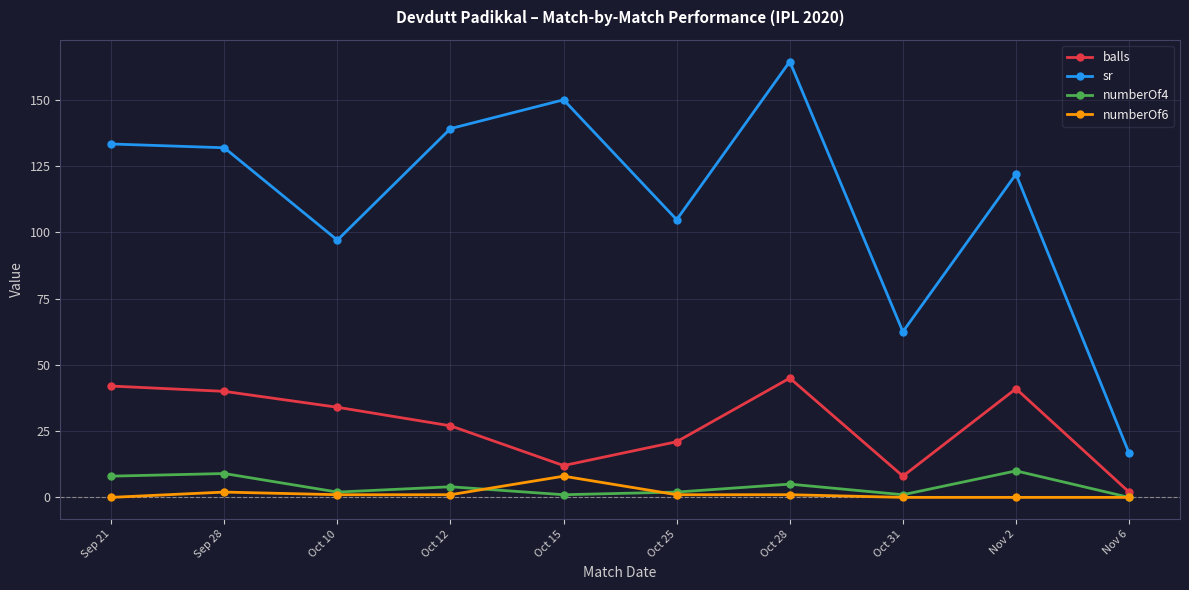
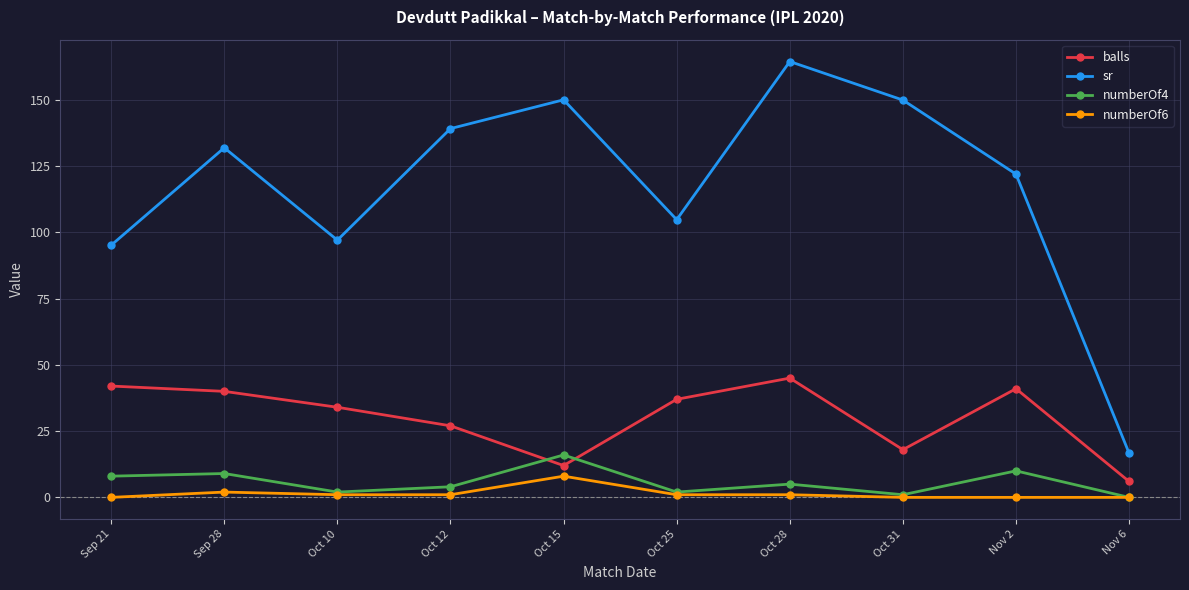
sr, Sep 21: 133 -> 95
numberOf4, Oct 15: 1 -> 16
balls, Oct 25: 21 -> 37
balls, Oct 31: 8 -> 18
sr, Oct 31: 63 -> 150
balls, Nov 6: 2 -> 6
